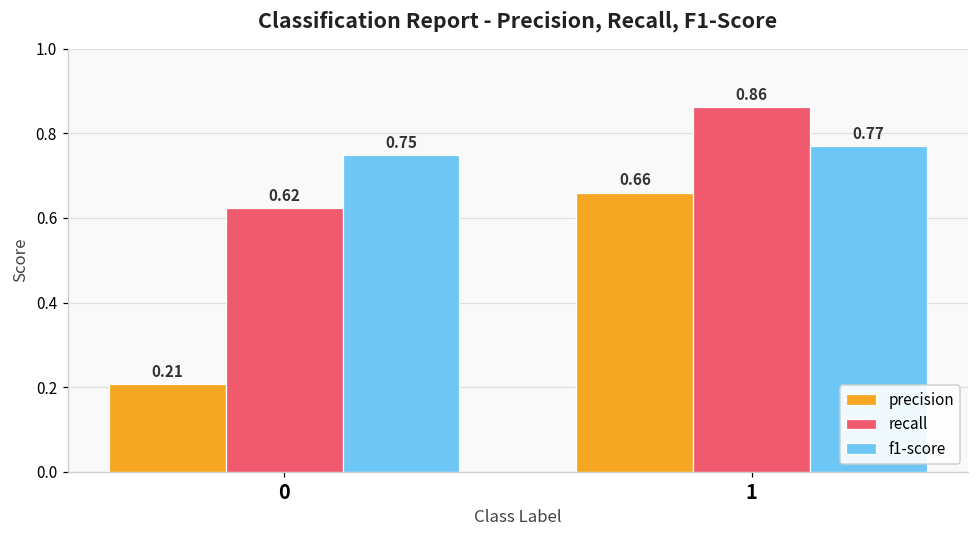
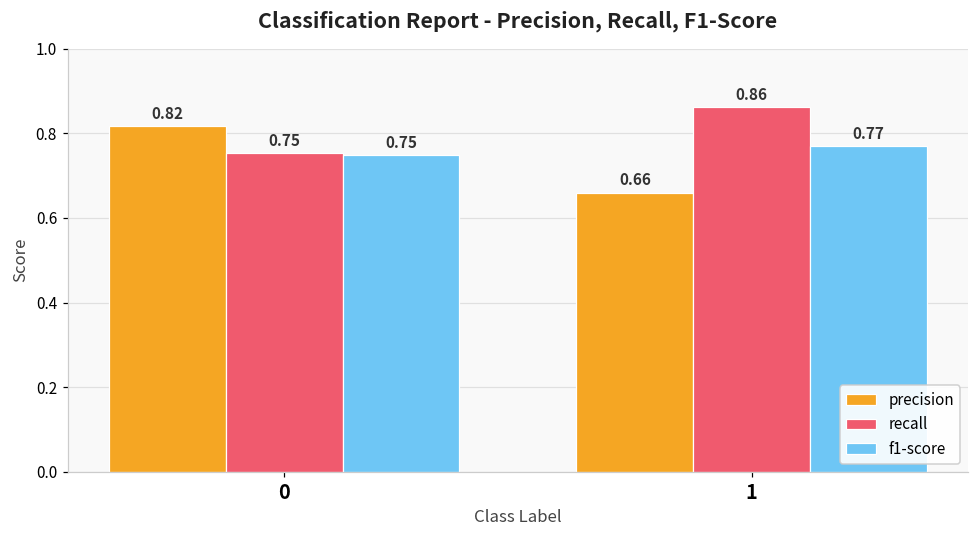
precision, 0: 0.21 -> 0.82
recall, 0: 0.62 -> 0.75
